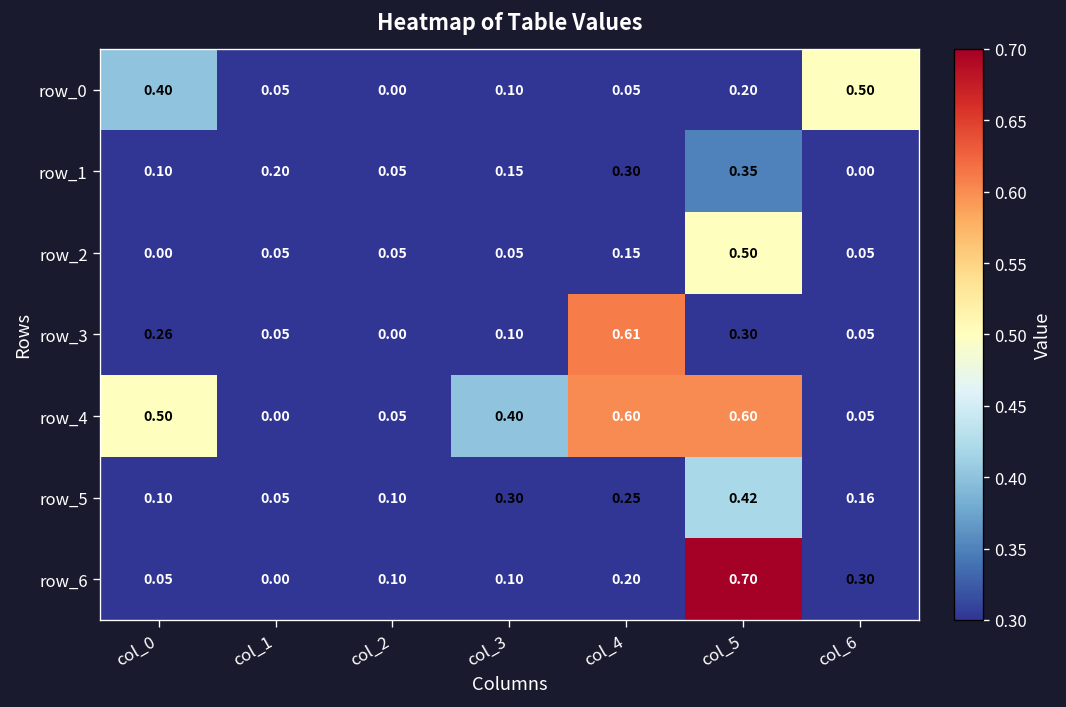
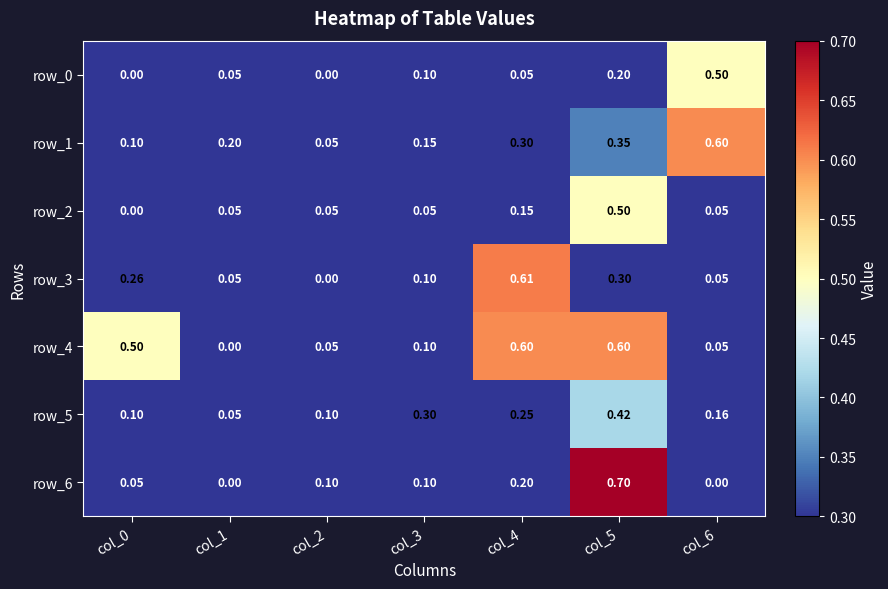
row_0, col_0: 0.40 -> 0.00
row_1, col_6: 0.00 -> 0.60
row_4, col_3: 0.40 -> 0.10
row_6, col_6: 0.30 -> 0.00
